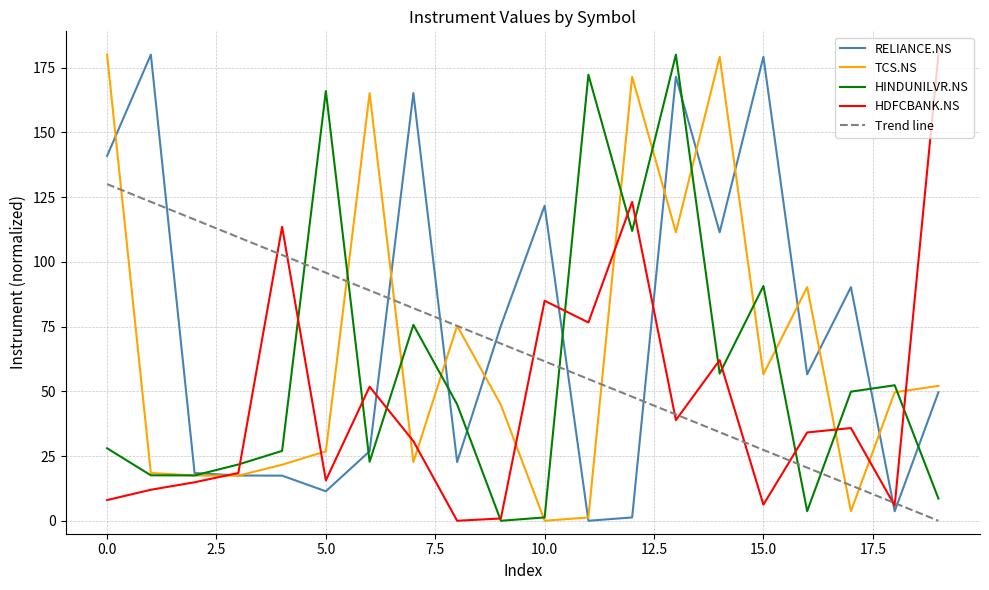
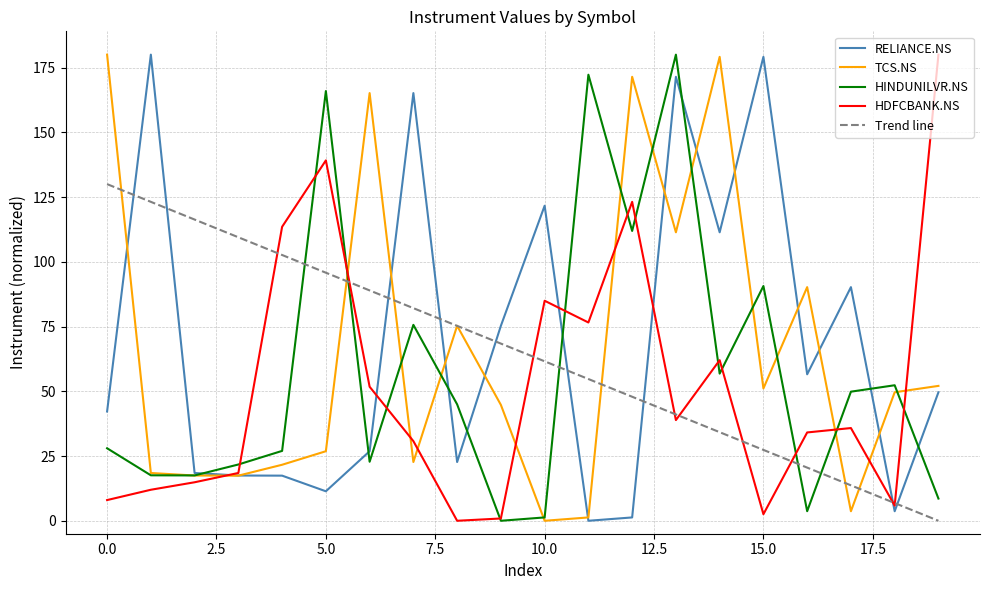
RELIANCE.NS, 0.0: 141 -> 42
HDFCBANK.NS, 5.0: 16 -> 139
TCS.NS, 15.0: 57 -> 51
HDFCBANK.NS, 15.0: 6 -> 3
